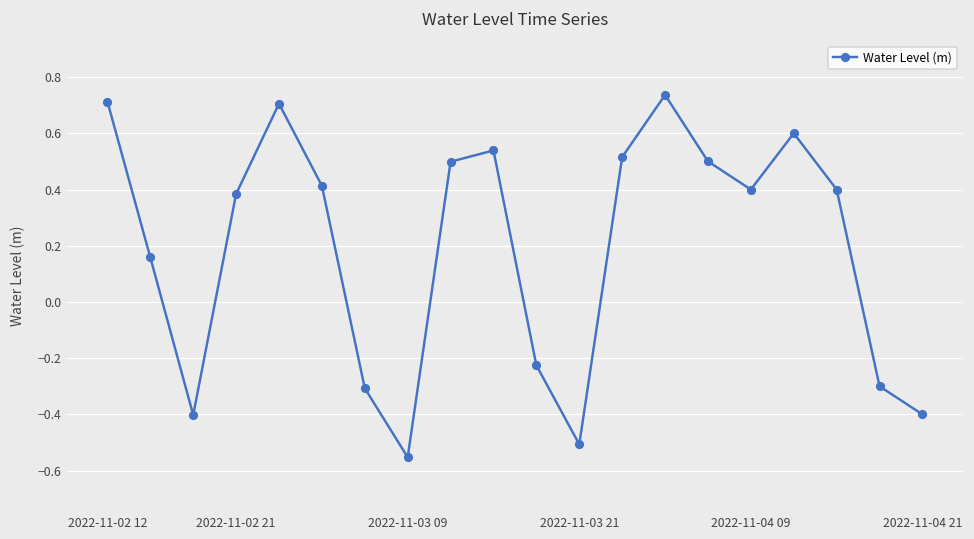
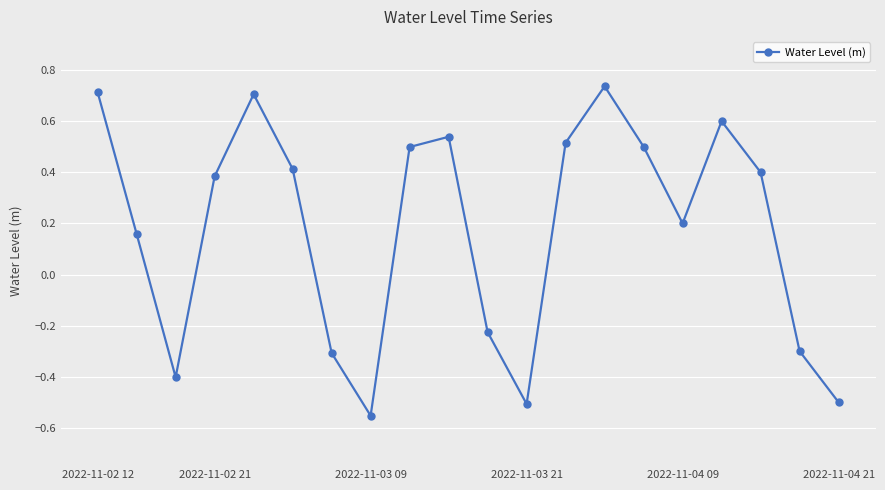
2022-11-04 09: 0.4 -> 0.2
2022-11-04 21: -0.4 -> -0.5
